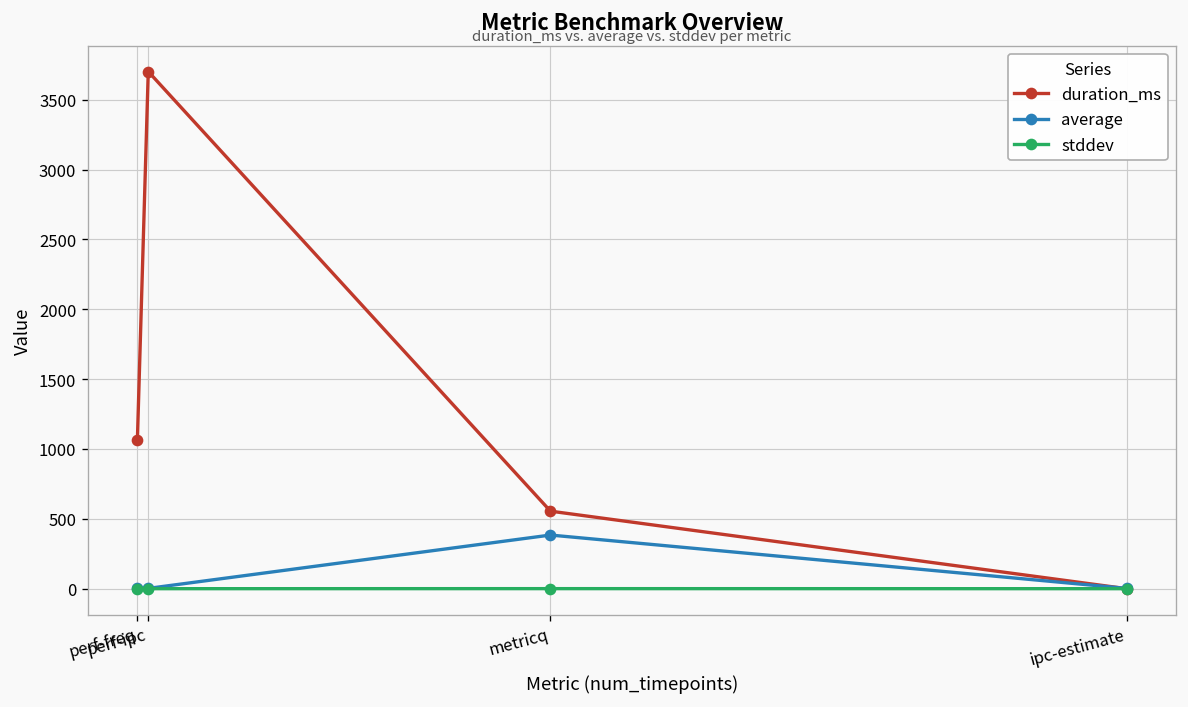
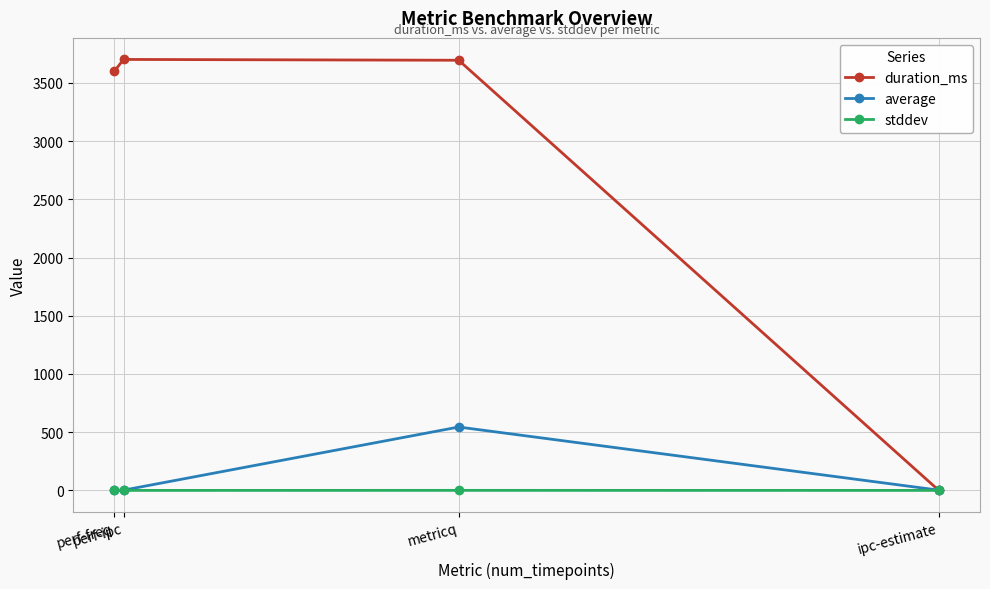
duration_ms, perf-freq: 1060 -> 3600
duration_ms, metricq: 560 -> 3700
average, metricq: 380 -> 540
